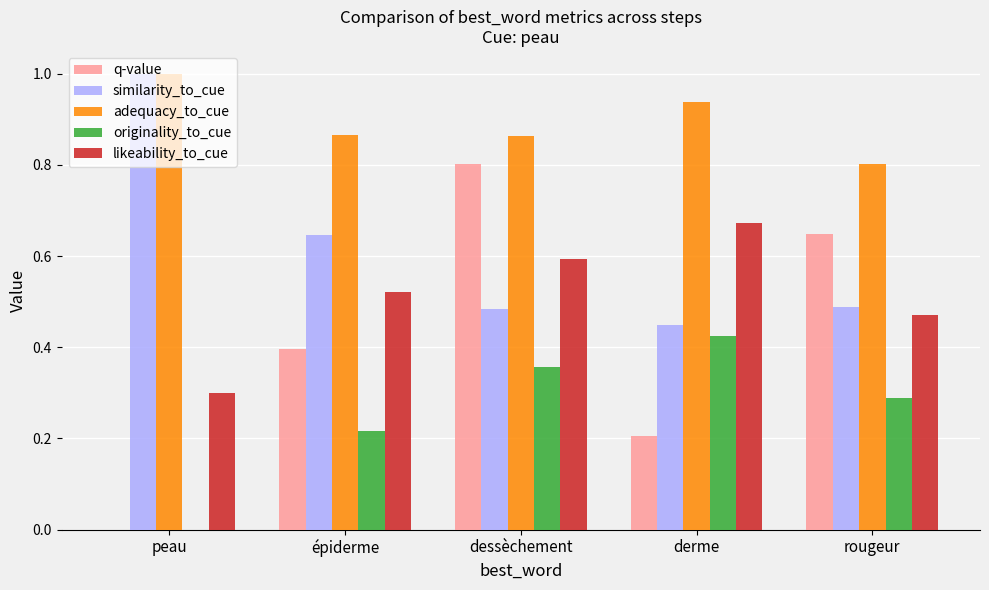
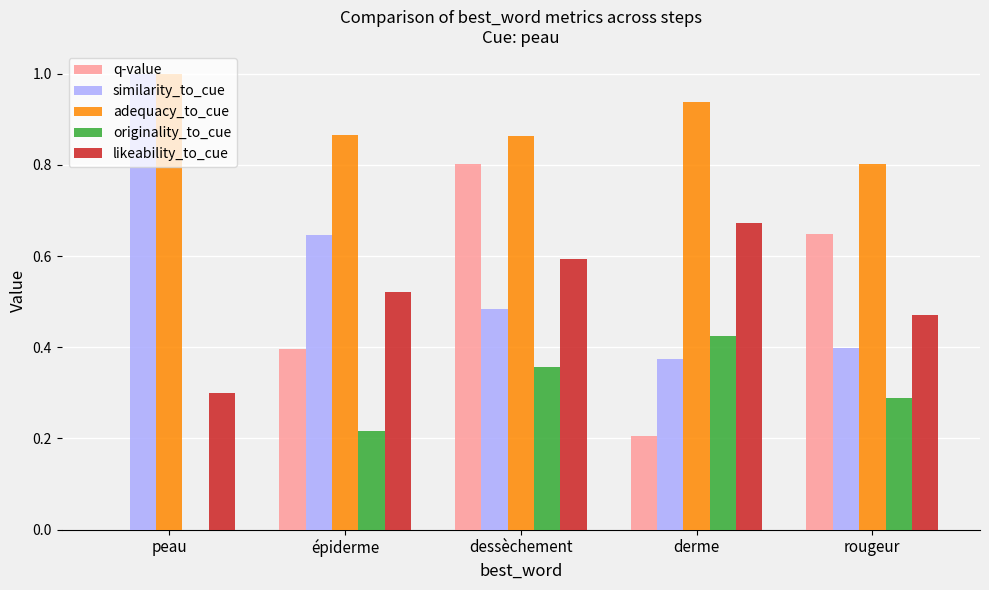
similarity_to_cue, derme: 0.45 -> 0.37
similarity_to_cue, rougeur: 0.49 -> 0.40
